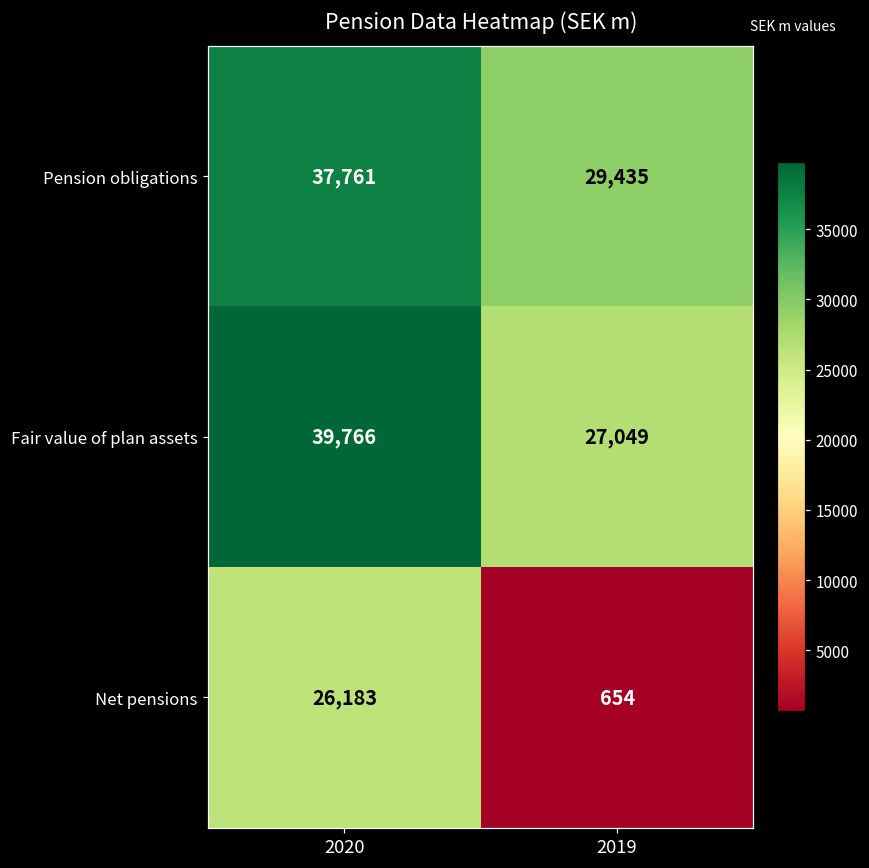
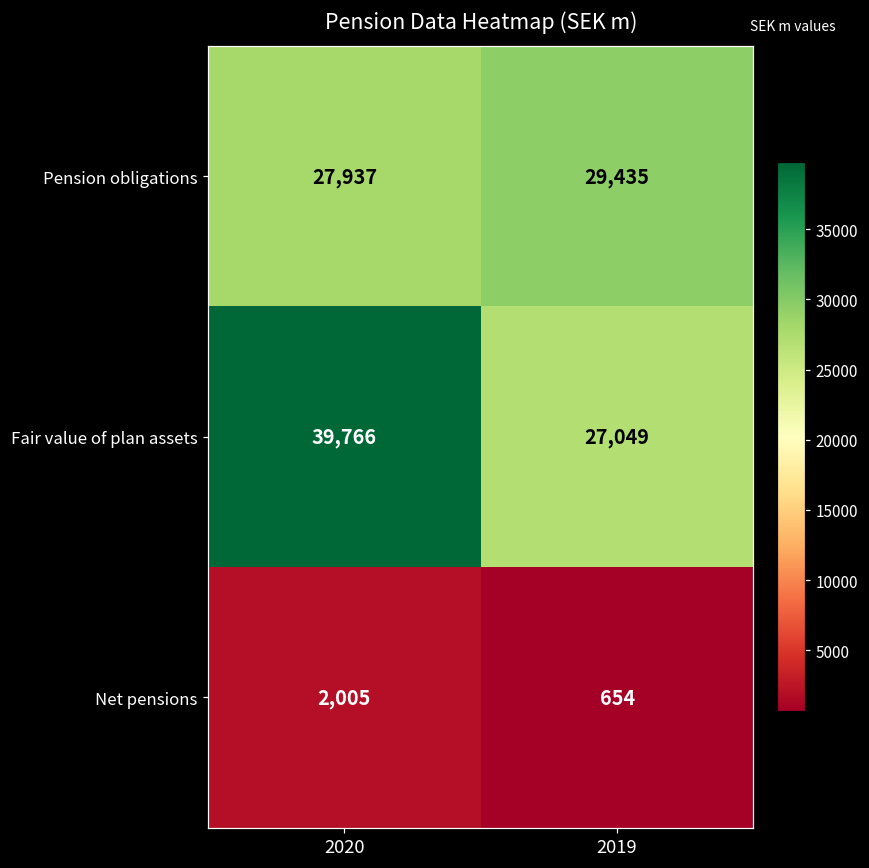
Pension obligations, 2020: 37,761 -> 27,937
Net pensions, 2020: 26,183 -> 2,005
